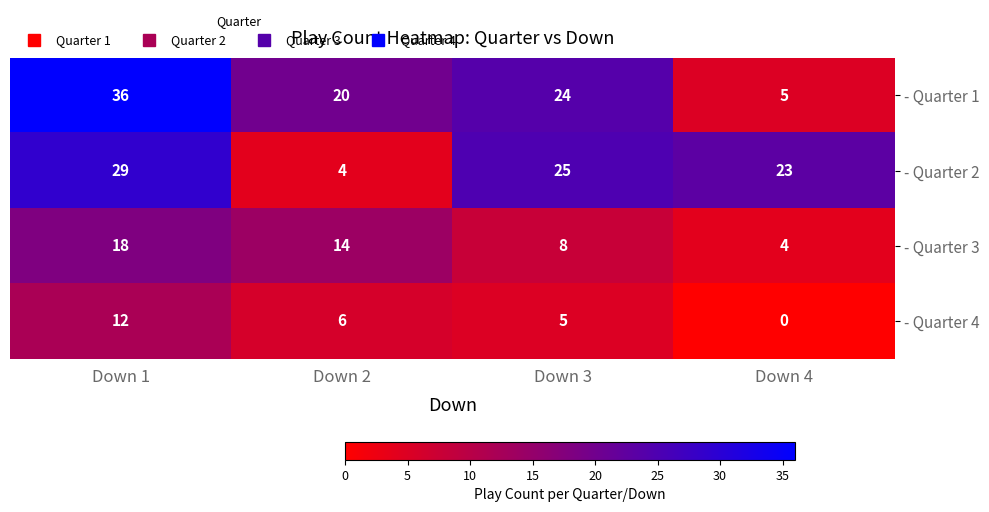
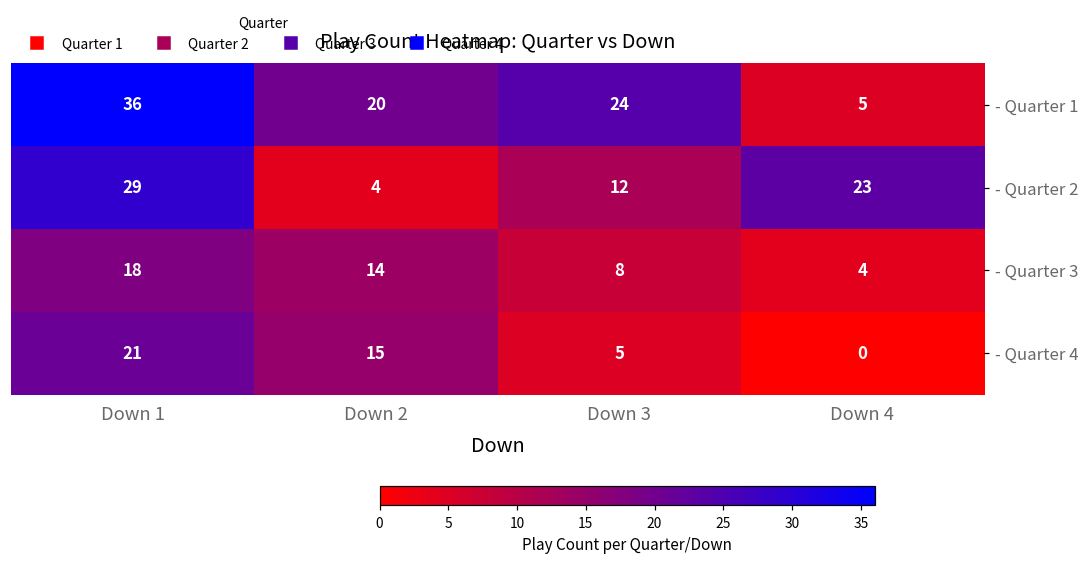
- Quarter 2, Down 3: 25 -> 12
- Quarter 4, Down 1: 12 -> 21
- Quarter 4, Down 2: 6 -> 15
